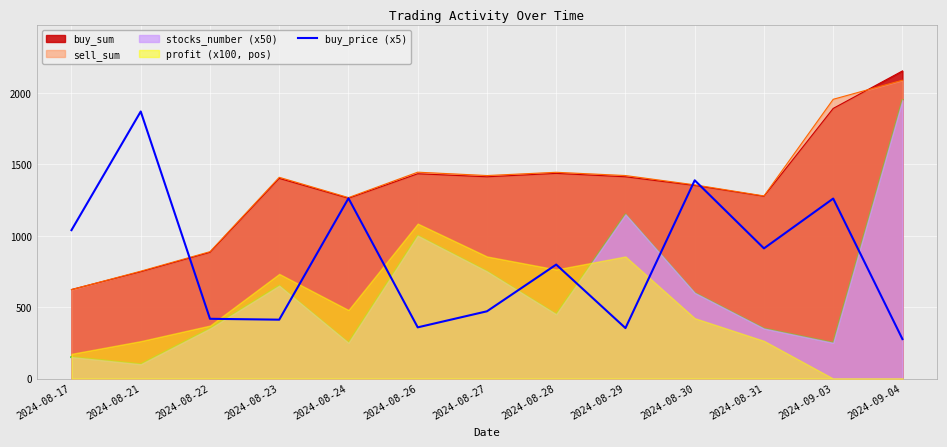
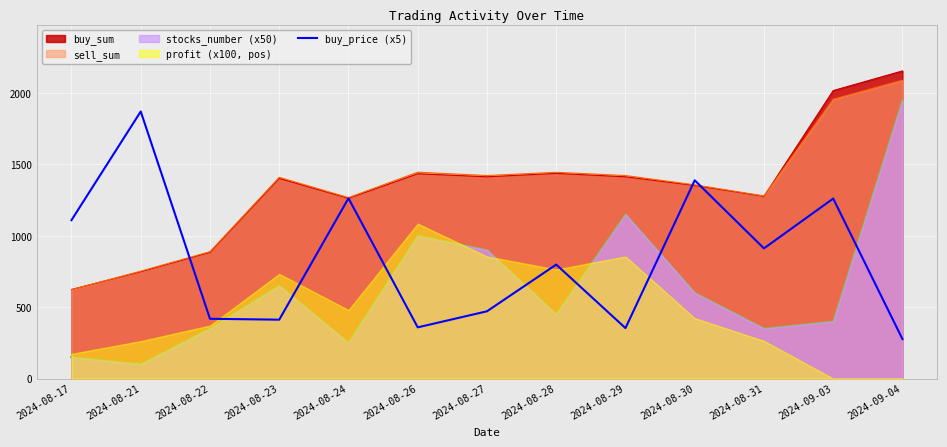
buy_price (x5), 2024-08-17: 1040 -> 1110
stocks_number (x50), 2024-08-27: 750 -> 900
buy_sum, 2024-09-03: 1890 -> 2020
stocks_number (x50), 2024-09-03: 250 -> 400
